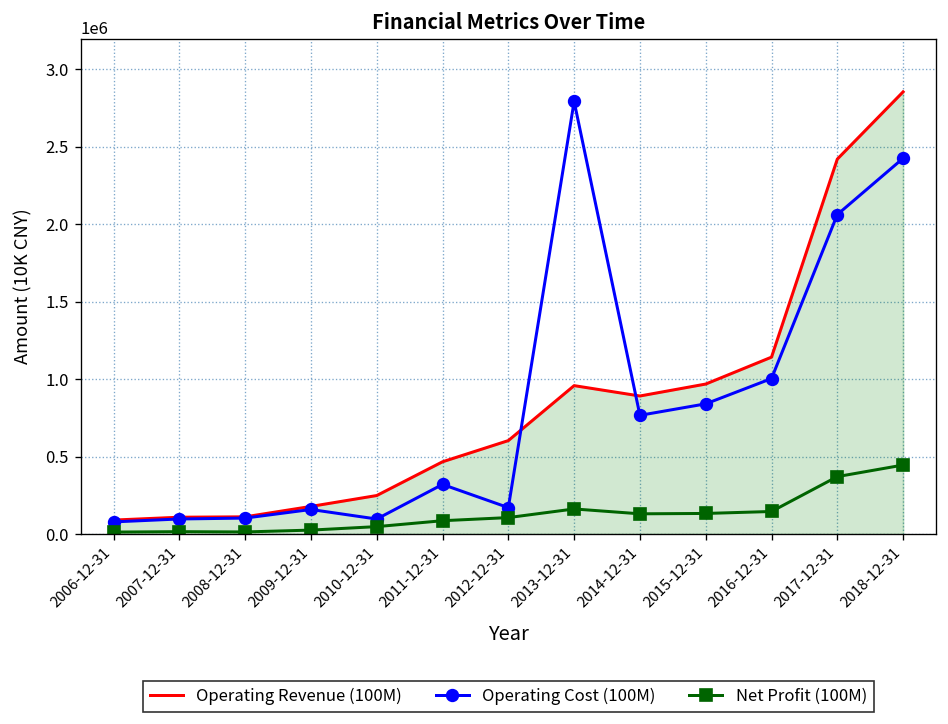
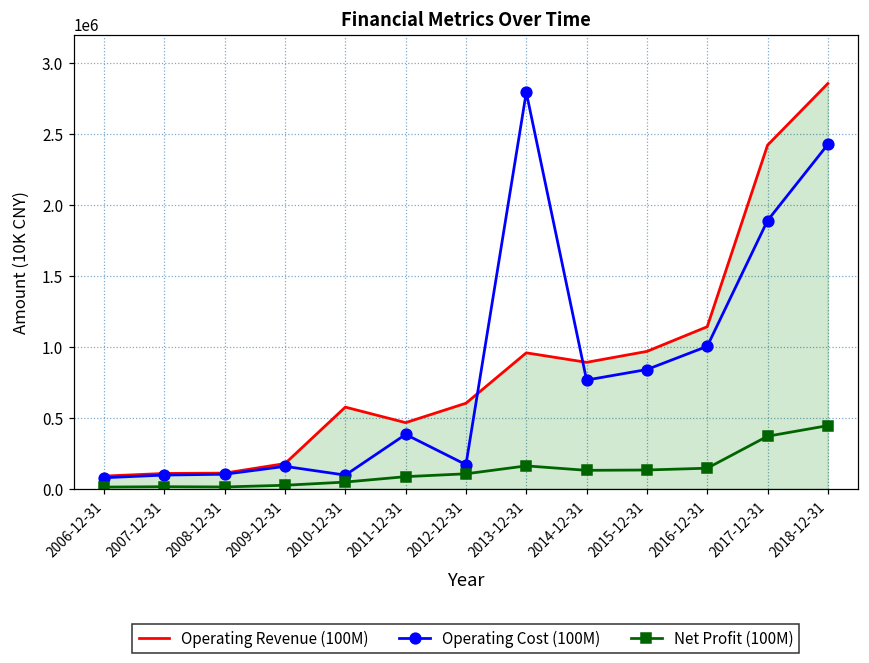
Operating Revenue (100M), 2010-12-31: 250000 -> 580000
Operating Cost (100M), 2011-12-31: 320000 -> 380000
Operating Cost (100M), 2017-12-31: 2060000 -> 1890000
